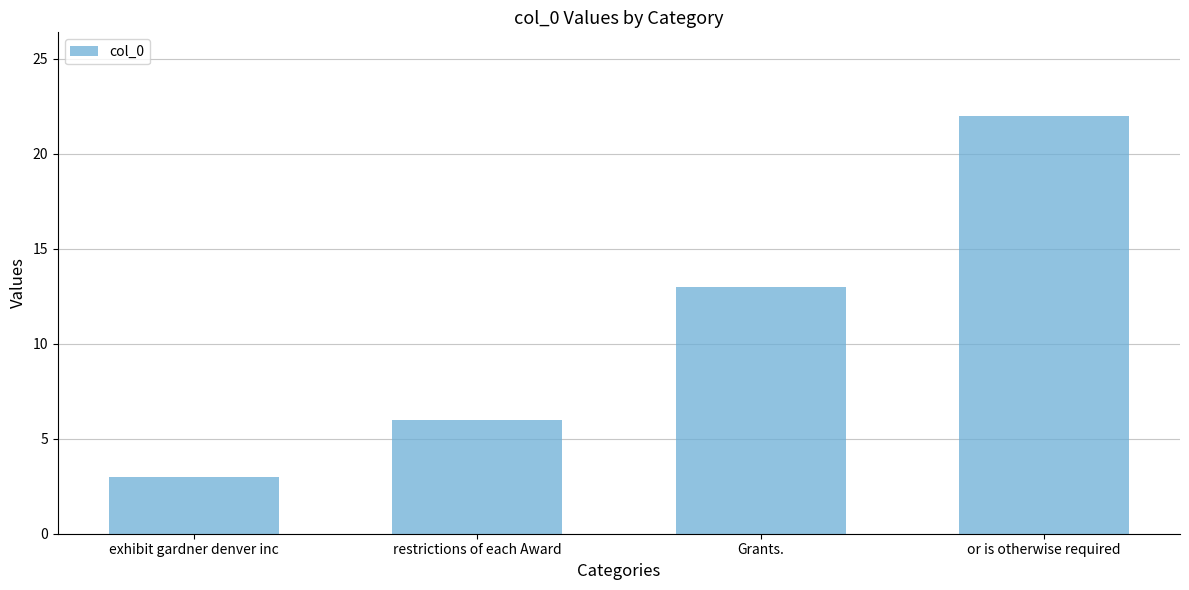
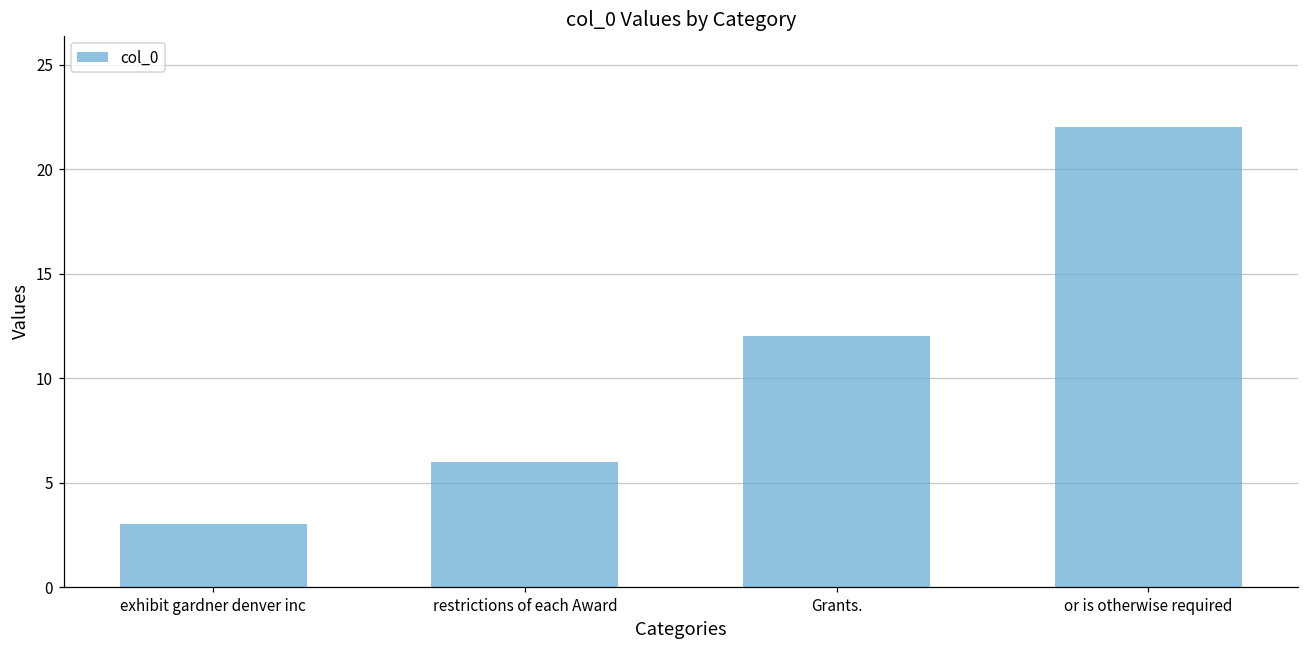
Grants.: 13 -> 12
